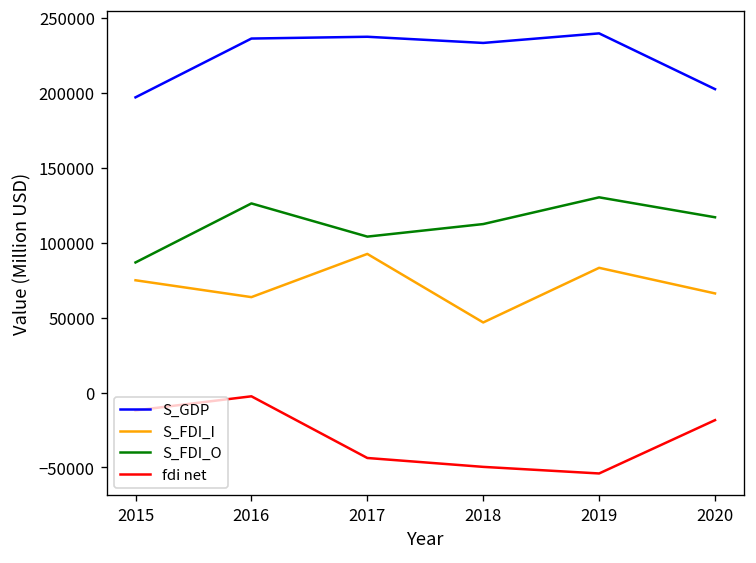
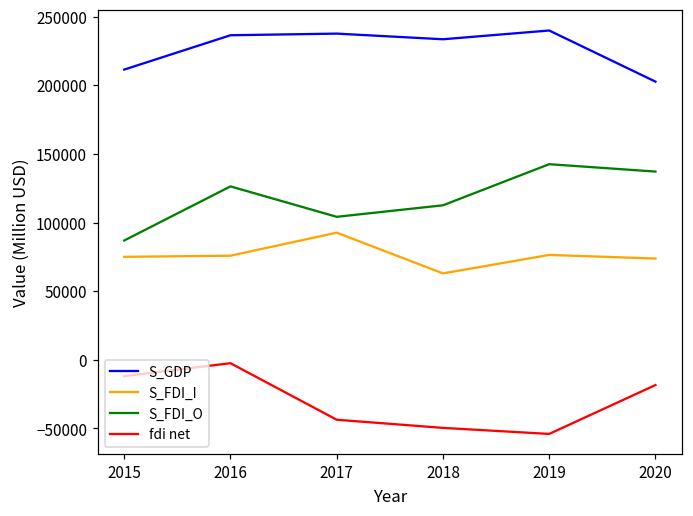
S_GDP, 2015: 197000 -> 211000
S_FDI_I, 2016: 64000 -> 76000
S_FDI_I, 2018: 47000 -> 63000
S_FDI_I, 2019: 83000 -> 76000
S_FDI_O, 2019: 130000 -> 142000
S_FDI_I, 2020: 66000 -> 74000
S_FDI_O, 2020: 117000 -> 137000
